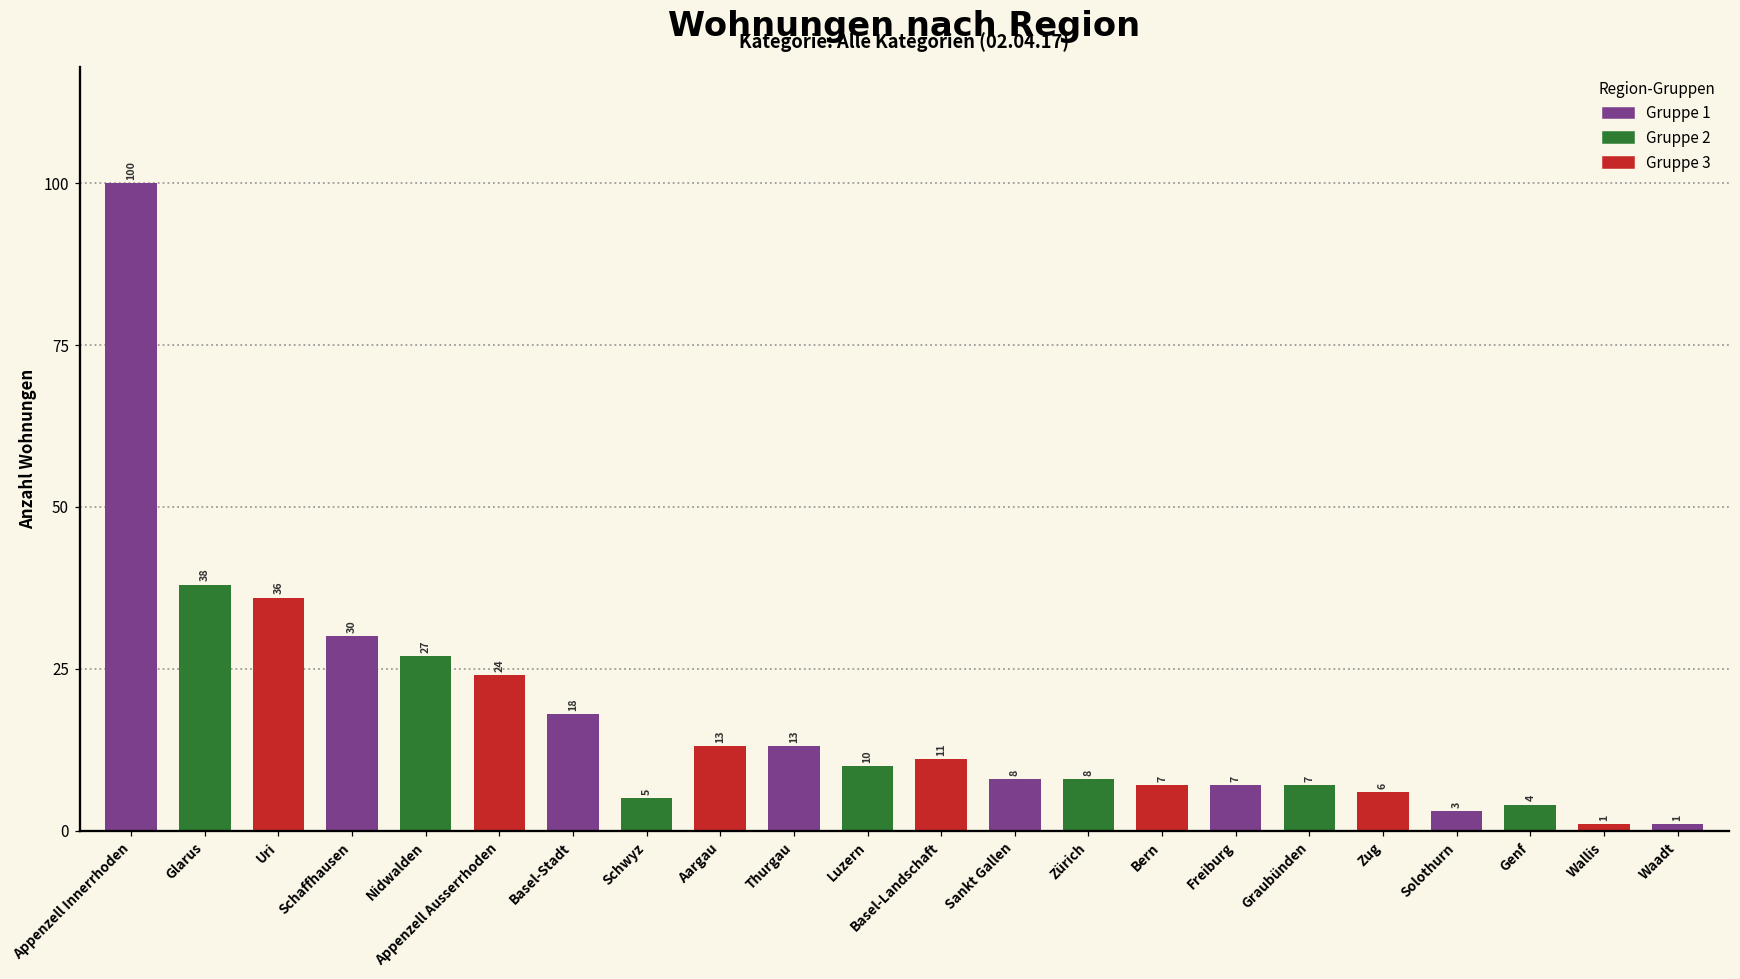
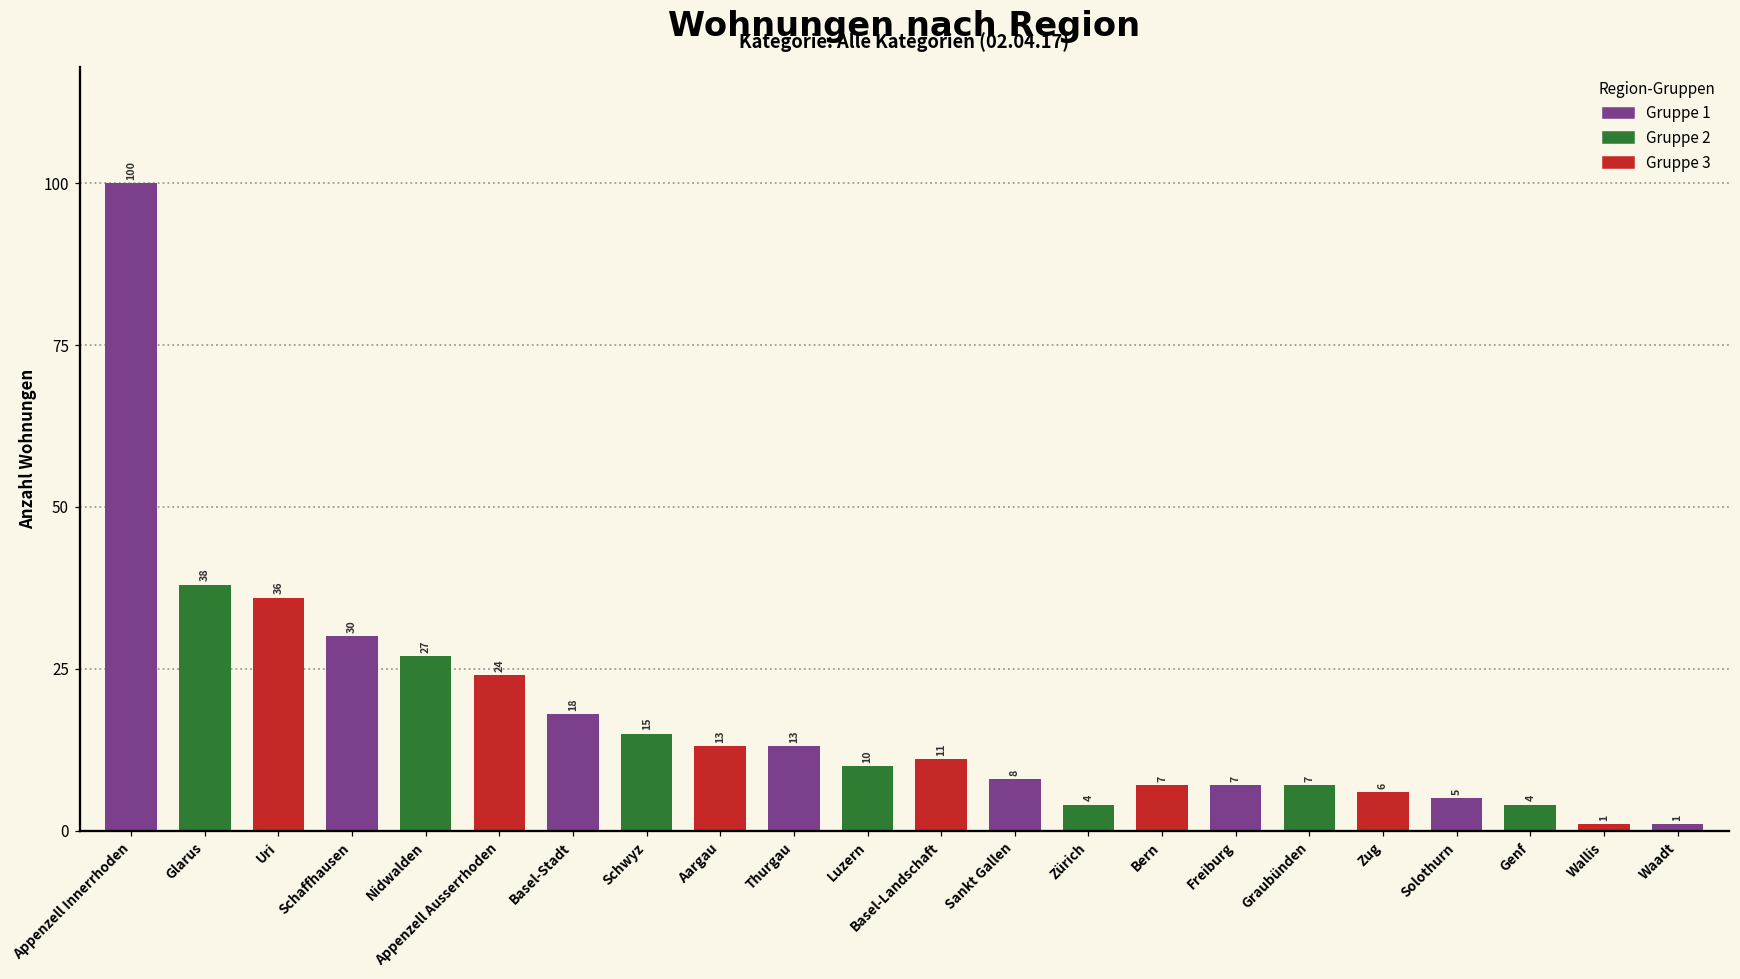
Schwyz: 5 -> 15
Zürich: 8 -> 4
Solothurn: 3 -> 5
